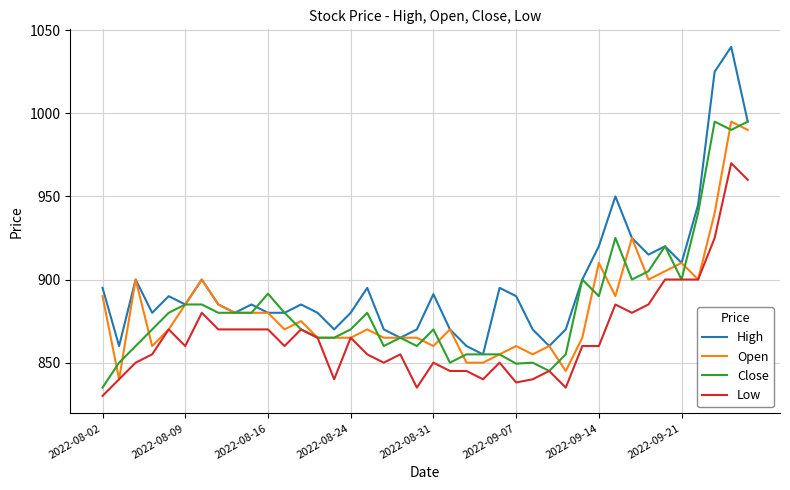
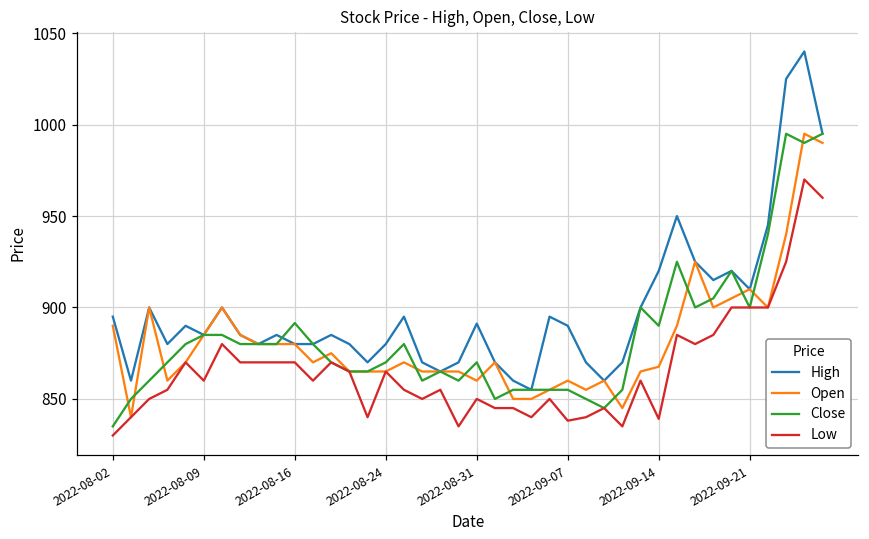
Close, 2022-09-07: 849 -> 855
Open, 2022-09-14: 910 -> 868
Low, 2022-09-14: 860 -> 839
